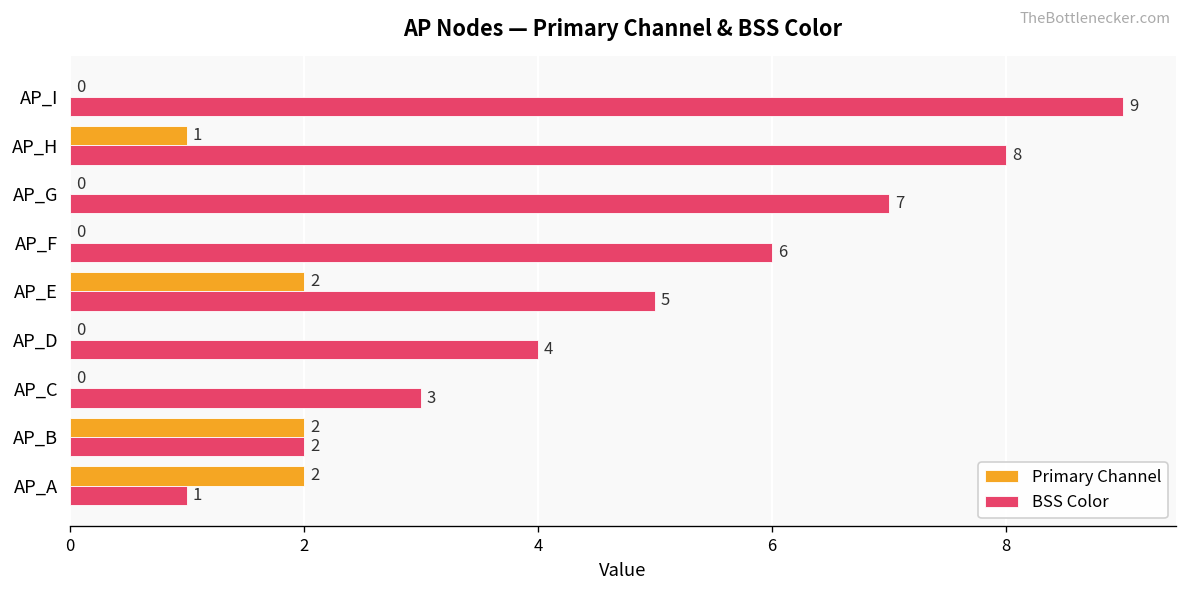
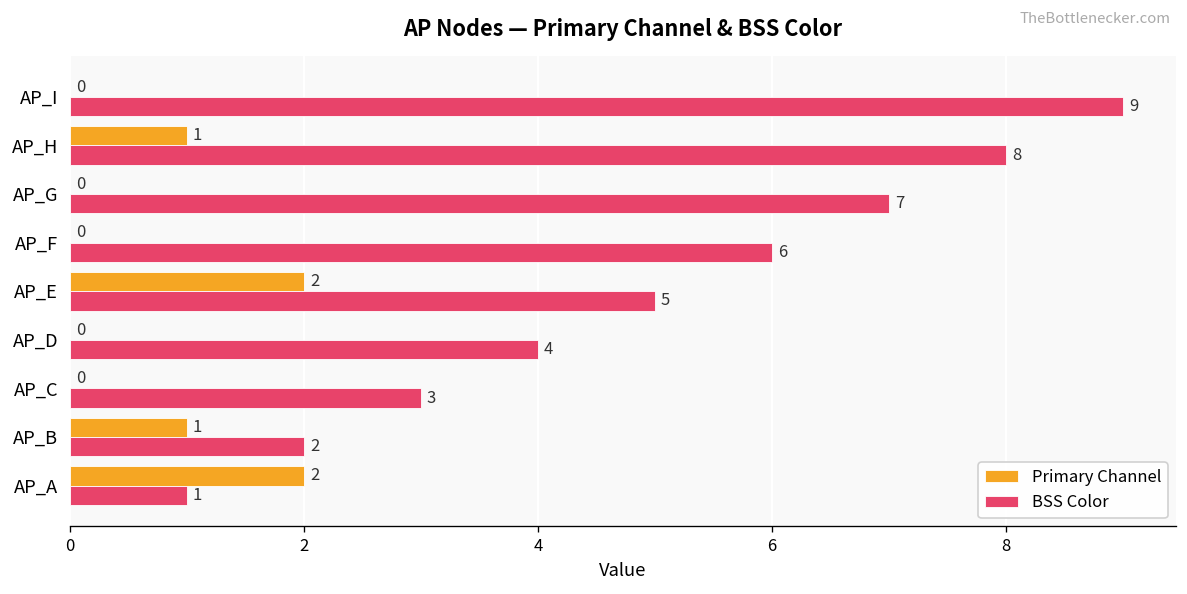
Primary Channel, AP_B: 2 -> 1
